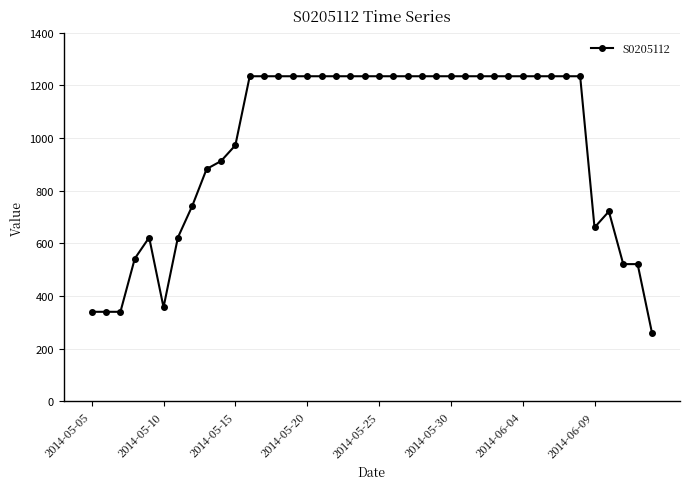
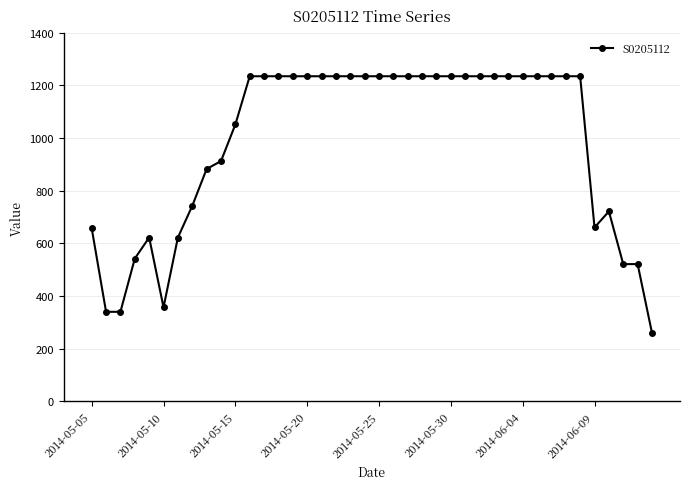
2014-05-05: 340 -> 660
2014-05-15: 970 -> 1050
